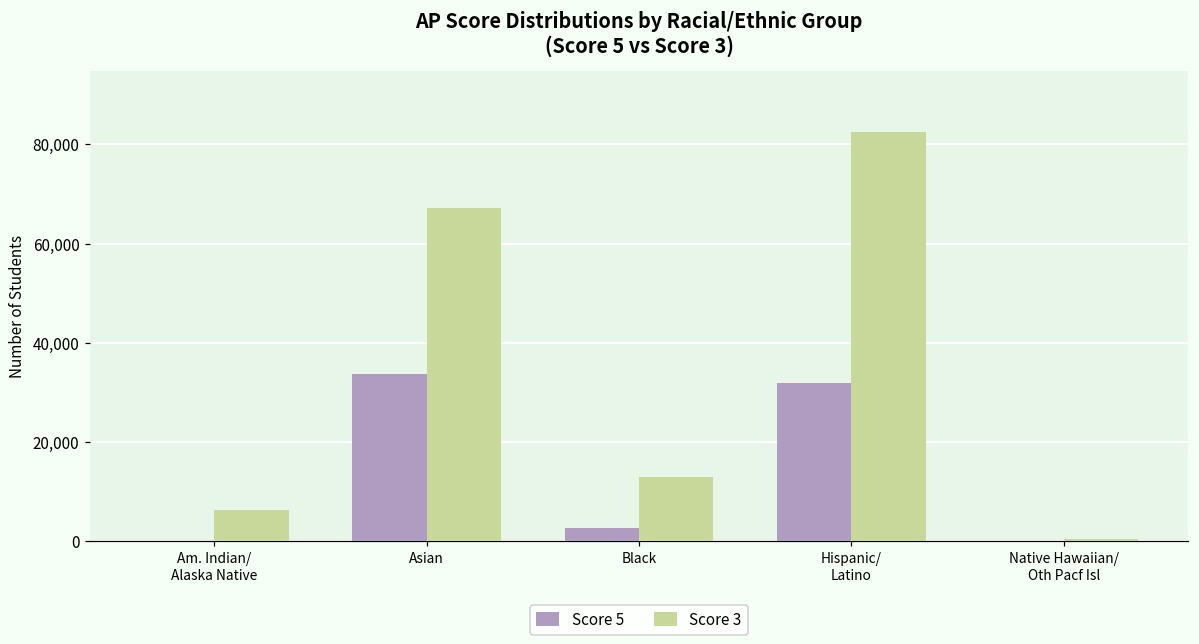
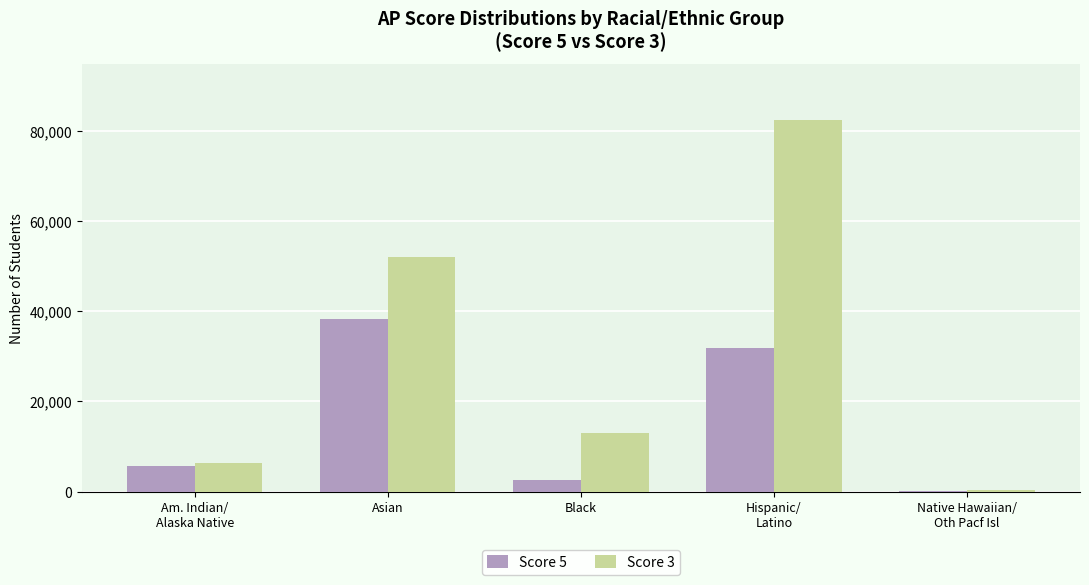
Score 5, Am. Indian/ Alaska Native: 0 -> 6,000
Score 5, Asian: 34,000 -> 38,000
Score 3, Asian: 67,000 -> 52,000
